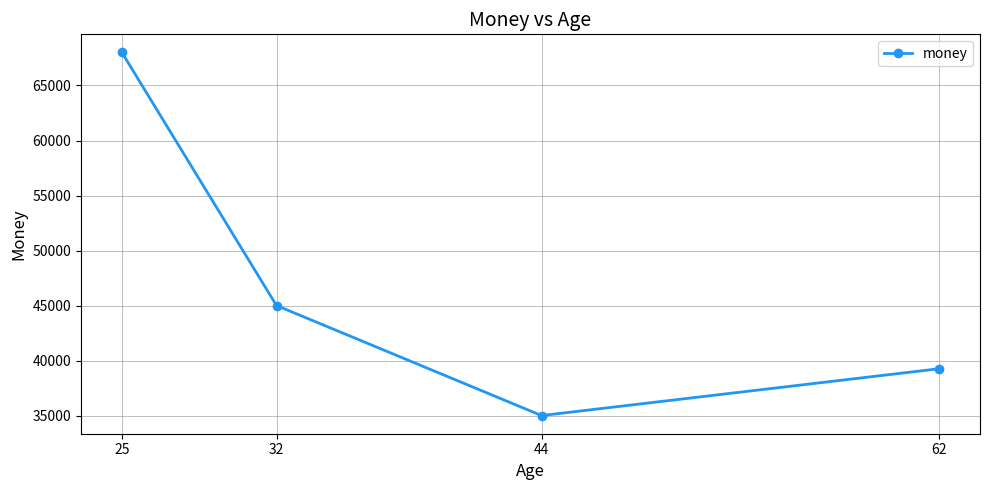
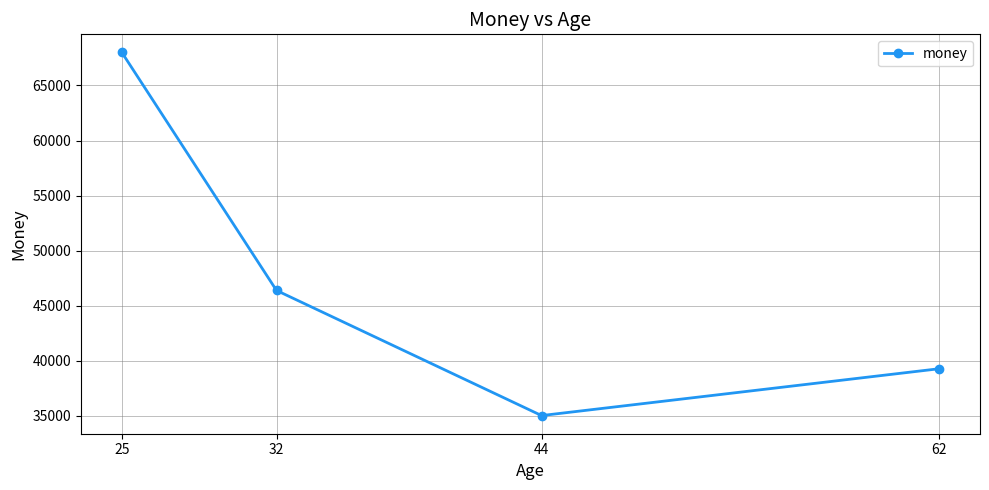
32: 45000 -> 46400
